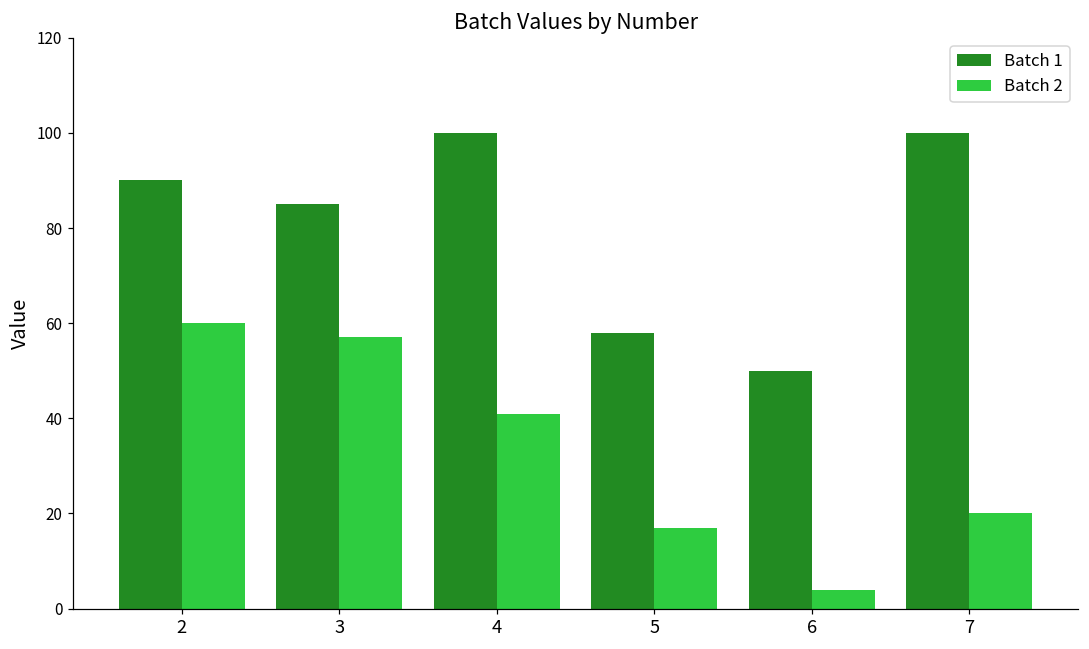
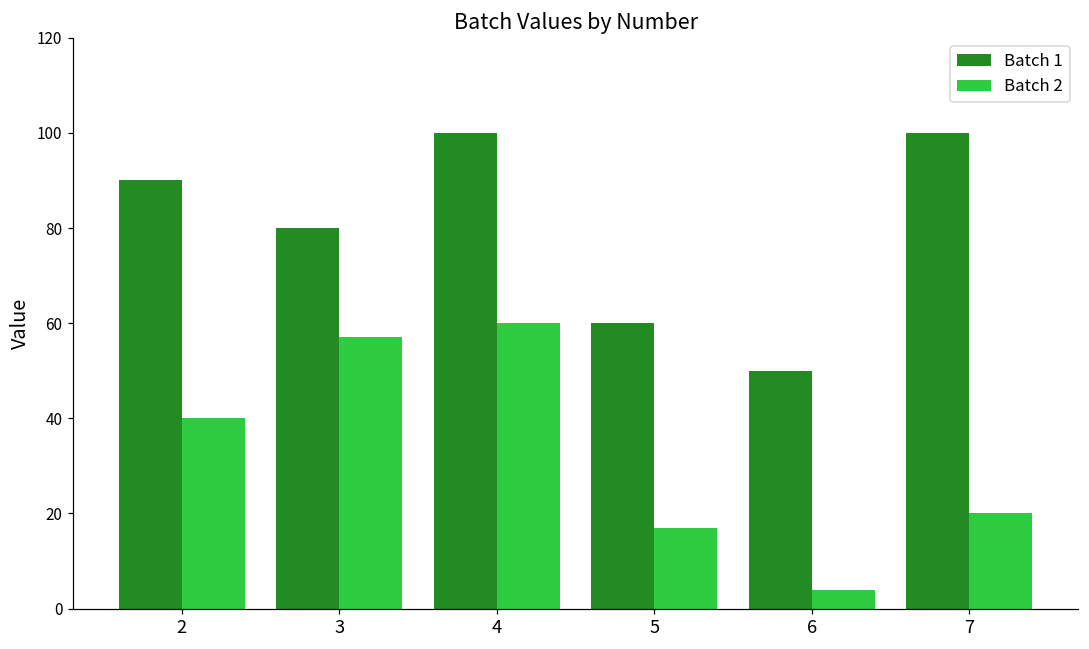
Batch 2, 2: 60 -> 40
Batch 1, 3: 85 -> 80
Batch 2, 4: 41 -> 60
Batch 1, 5: 58 -> 60
